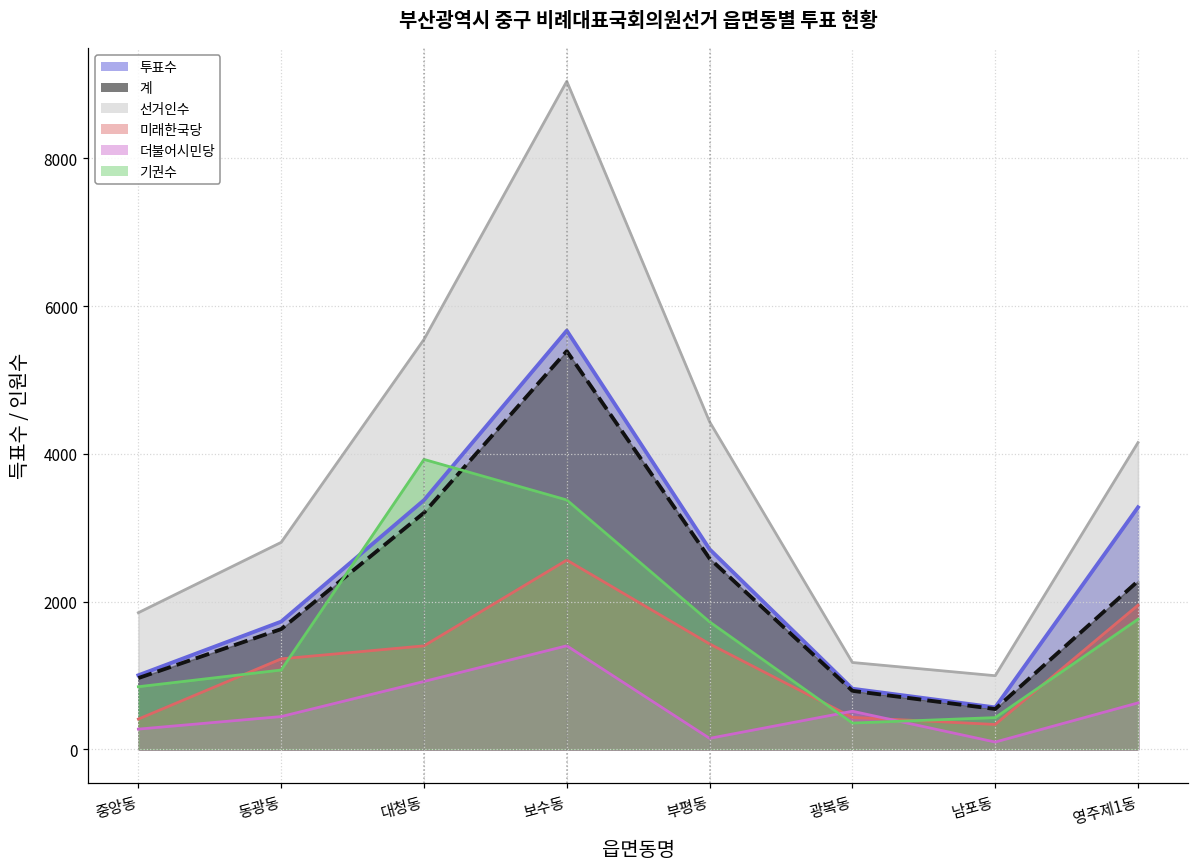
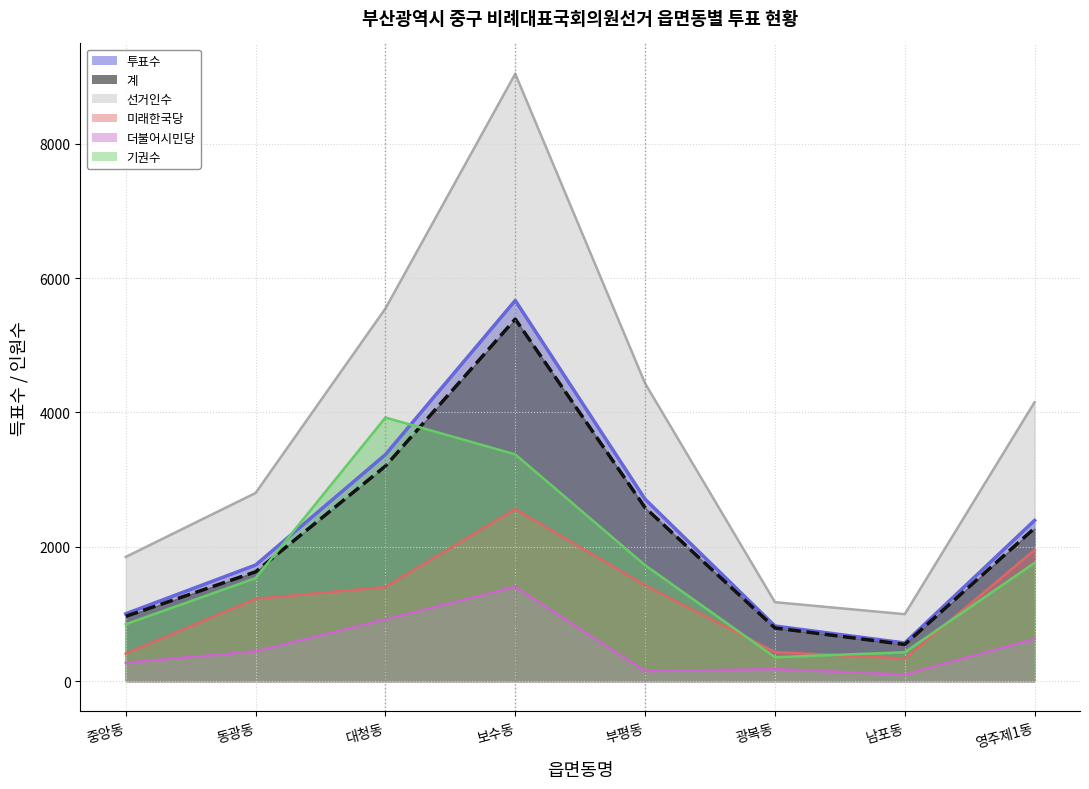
기권수, 동광동: 1100 -> 1500
더불어시민당, 광복동: 500 -> 200
투표수, 영주제1동: 3300 -> 2400
